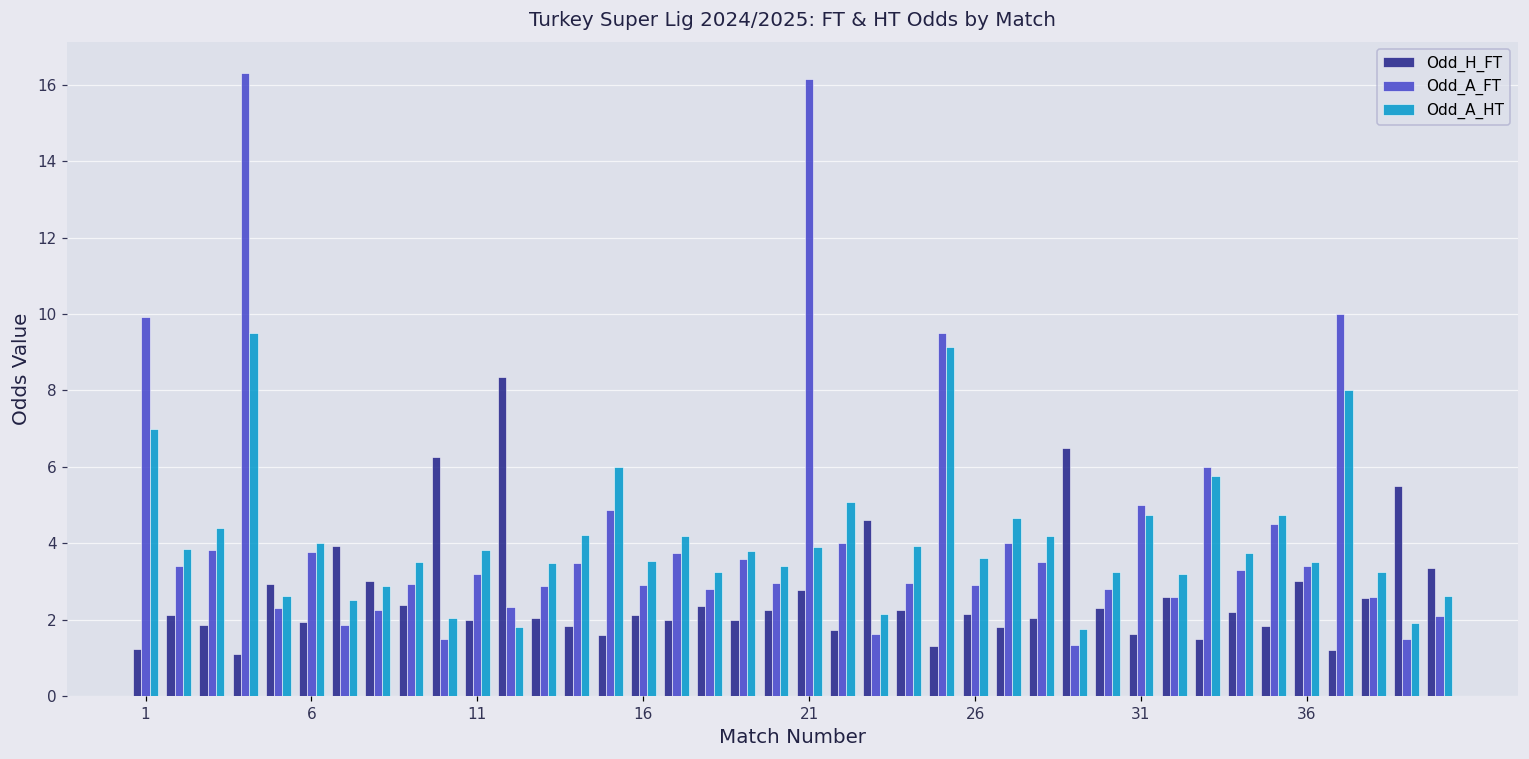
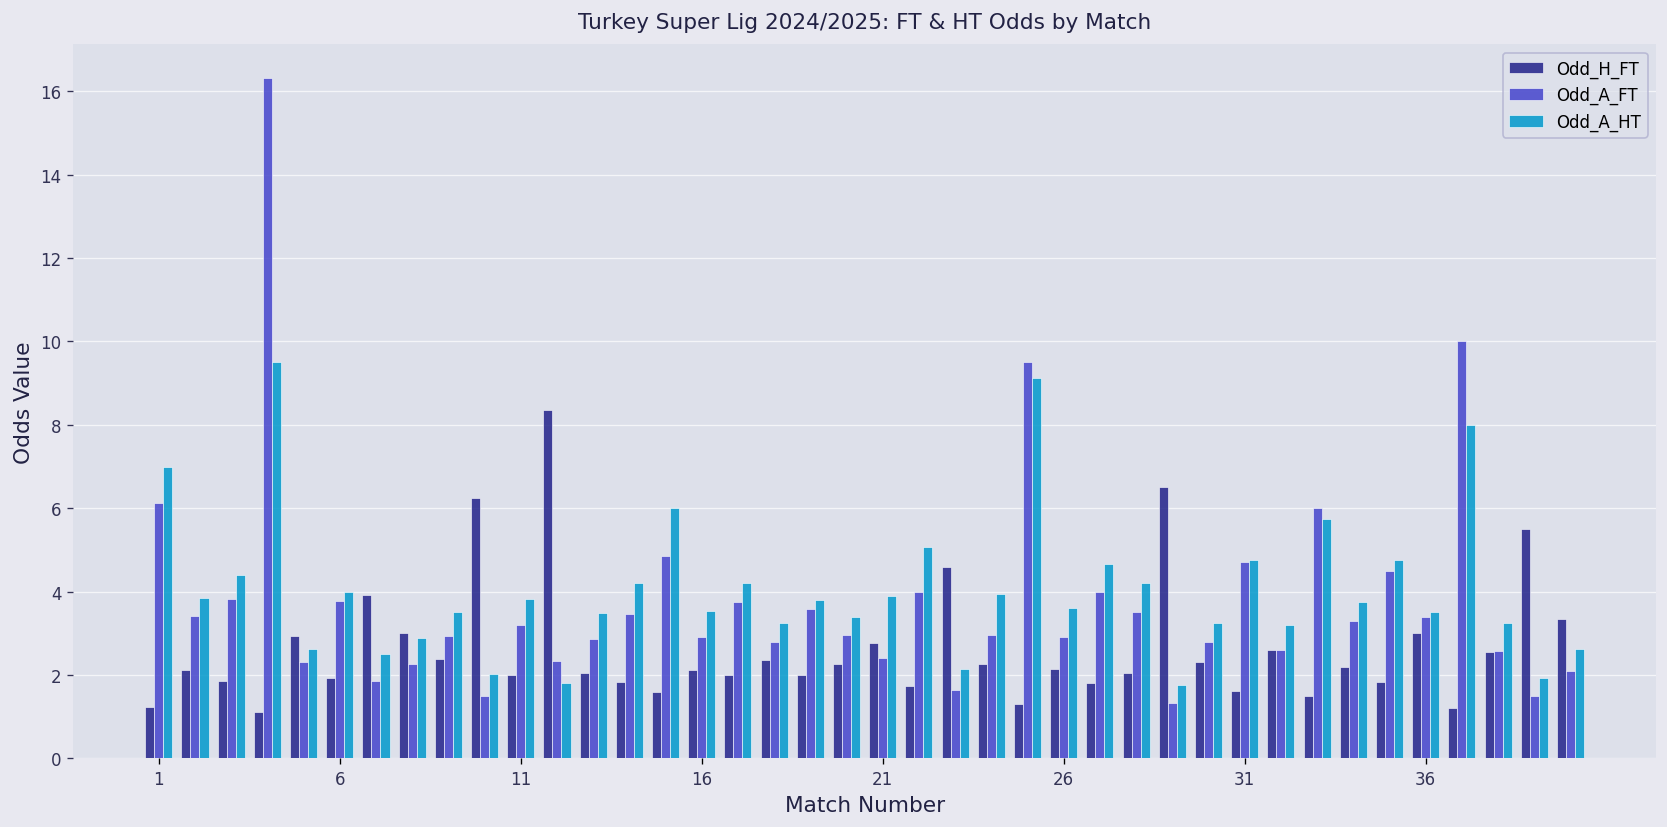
Odd_A_FT, 1: 9.9 -> 6.1
Odd_A_FT, 21: 16.1 -> 2.4
Odd_A_FT, 31: 5.0 -> 4.7
